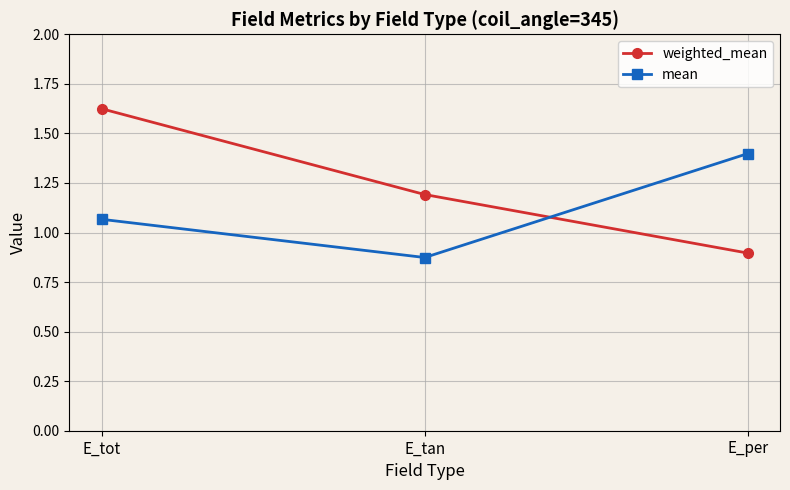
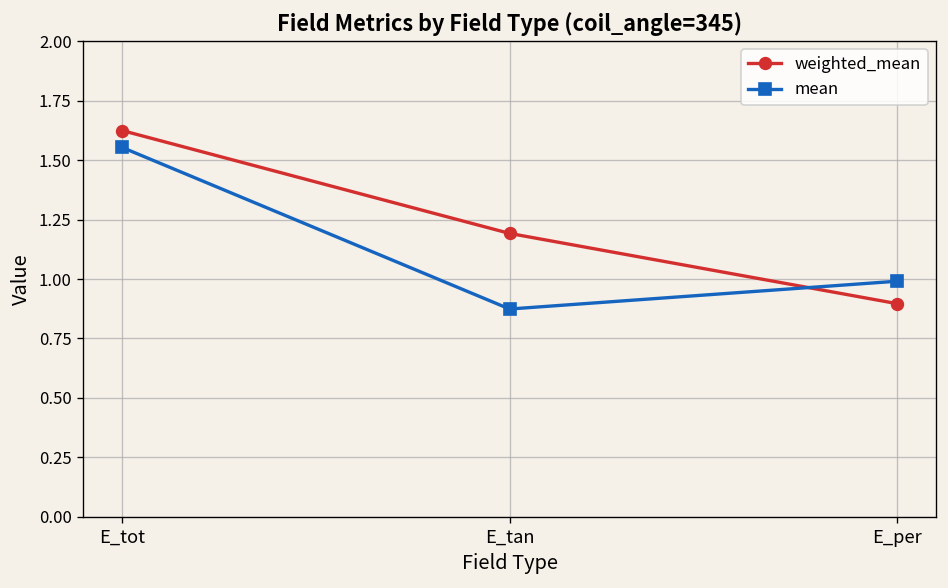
mean, E_tot: 1.07 -> 1.55
mean, E_per: 1.40 -> 0.99
